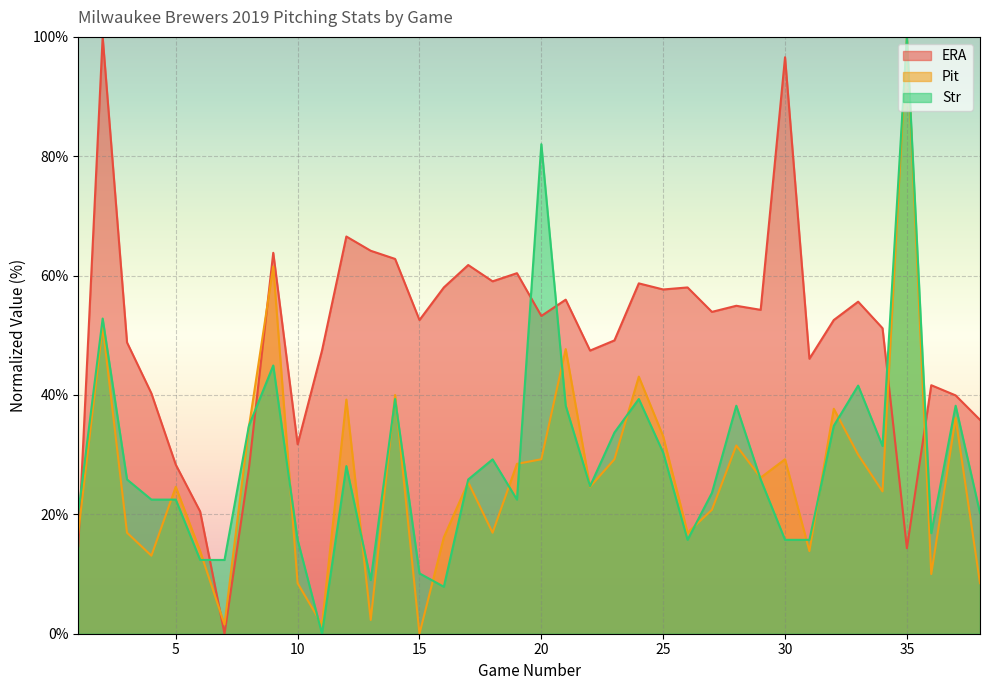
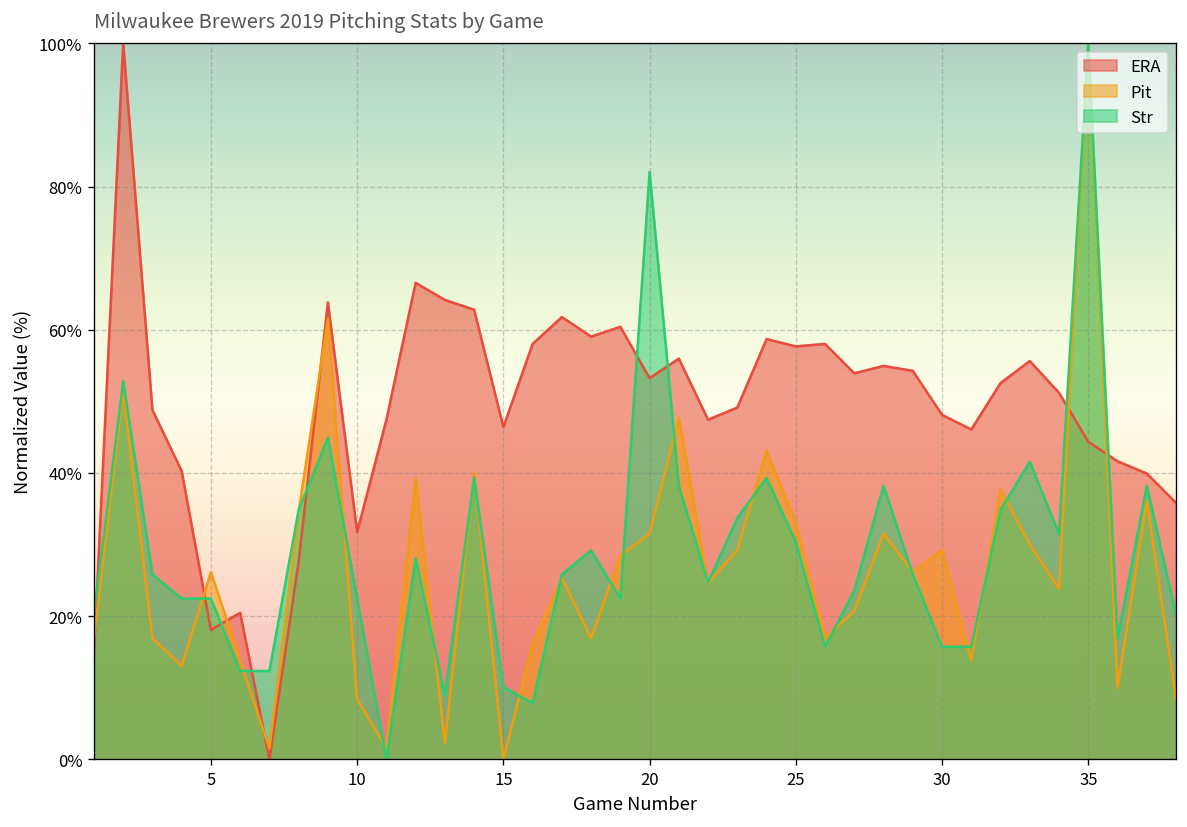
ERA, 5: 28% -> 18%
Pit, 5: 25% -> 26%
Str, 10: 16% -> 22%
ERA, 15: 53% -> 46%
Pit, 20: 29% -> 32%
ERA, 30: 97% -> 48%
ERA, 35: 14% -> 44%
